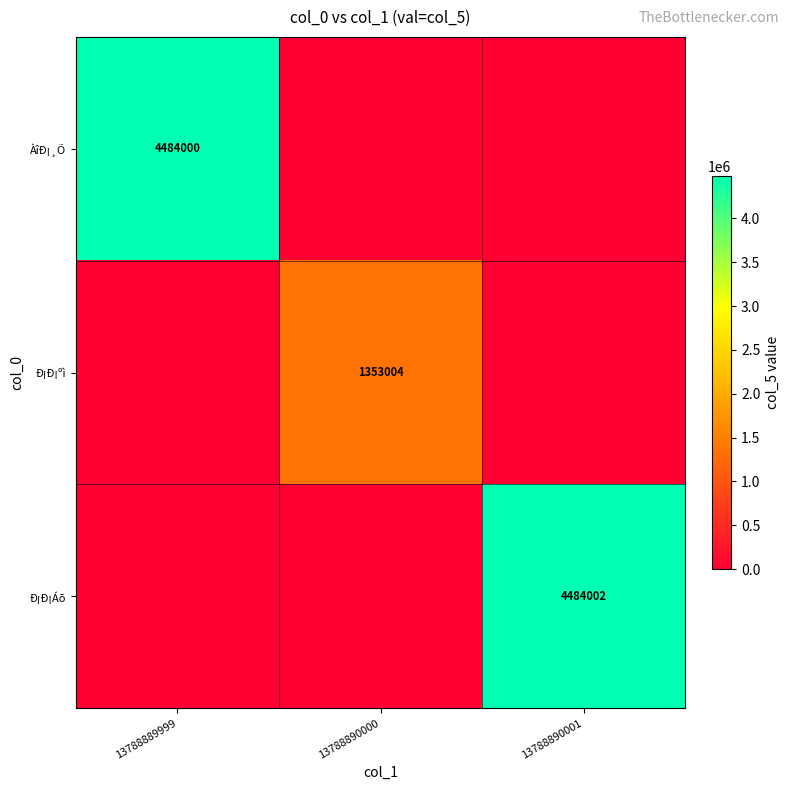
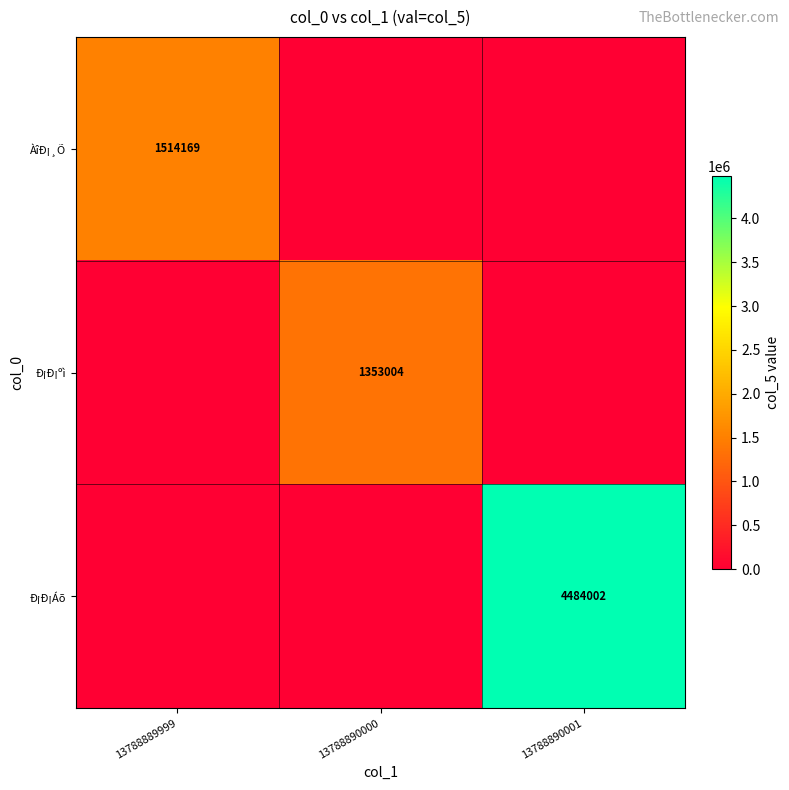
ÀîÐ¡¸Õ, 13788889999: 4484000 -> 1514169
